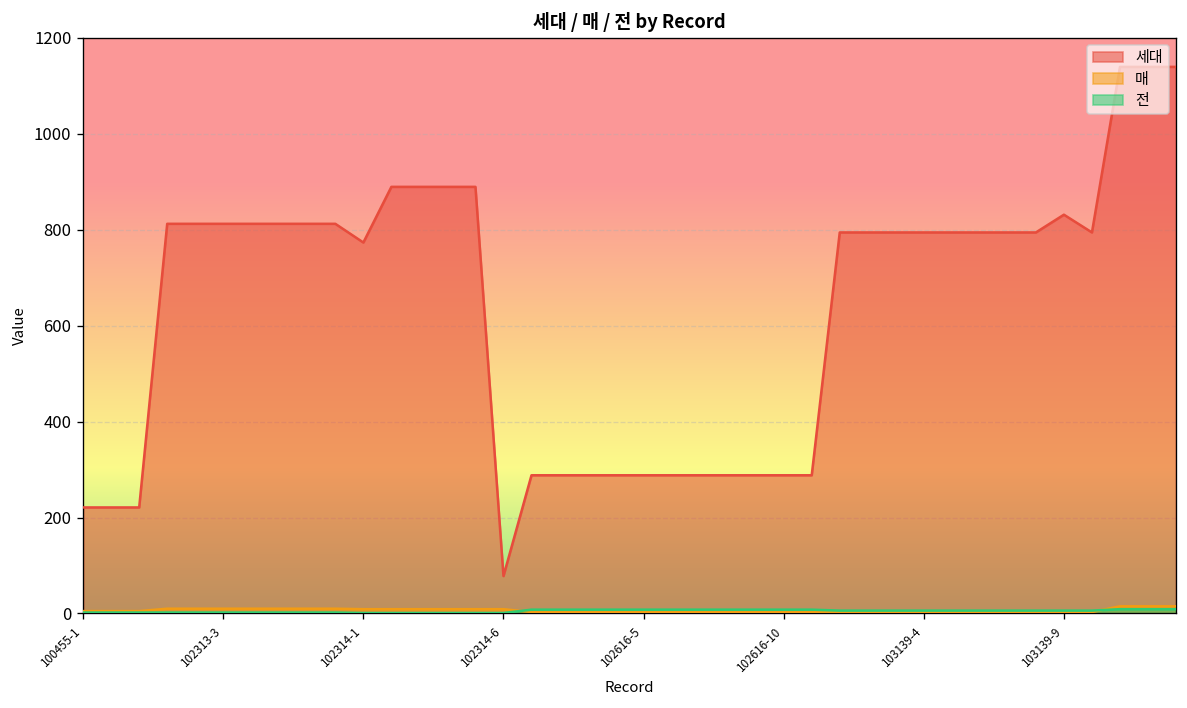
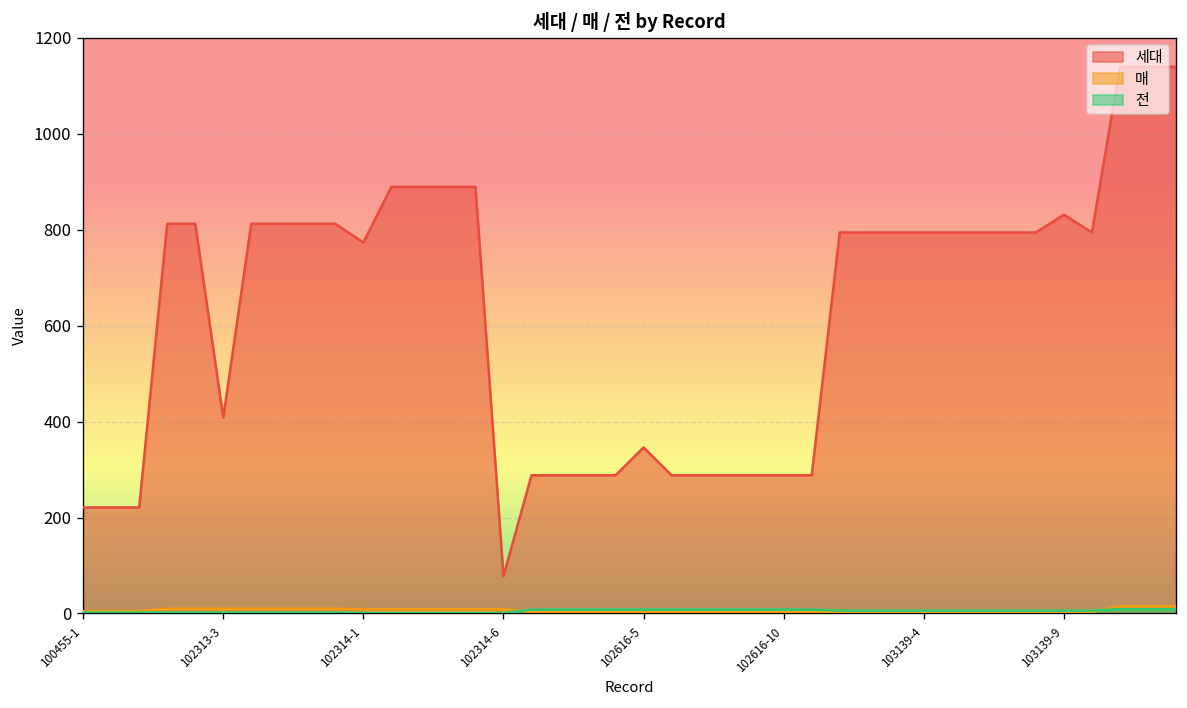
세대, 102313-3: 810 -> 410
세대, 102616-5: 290 -> 350
